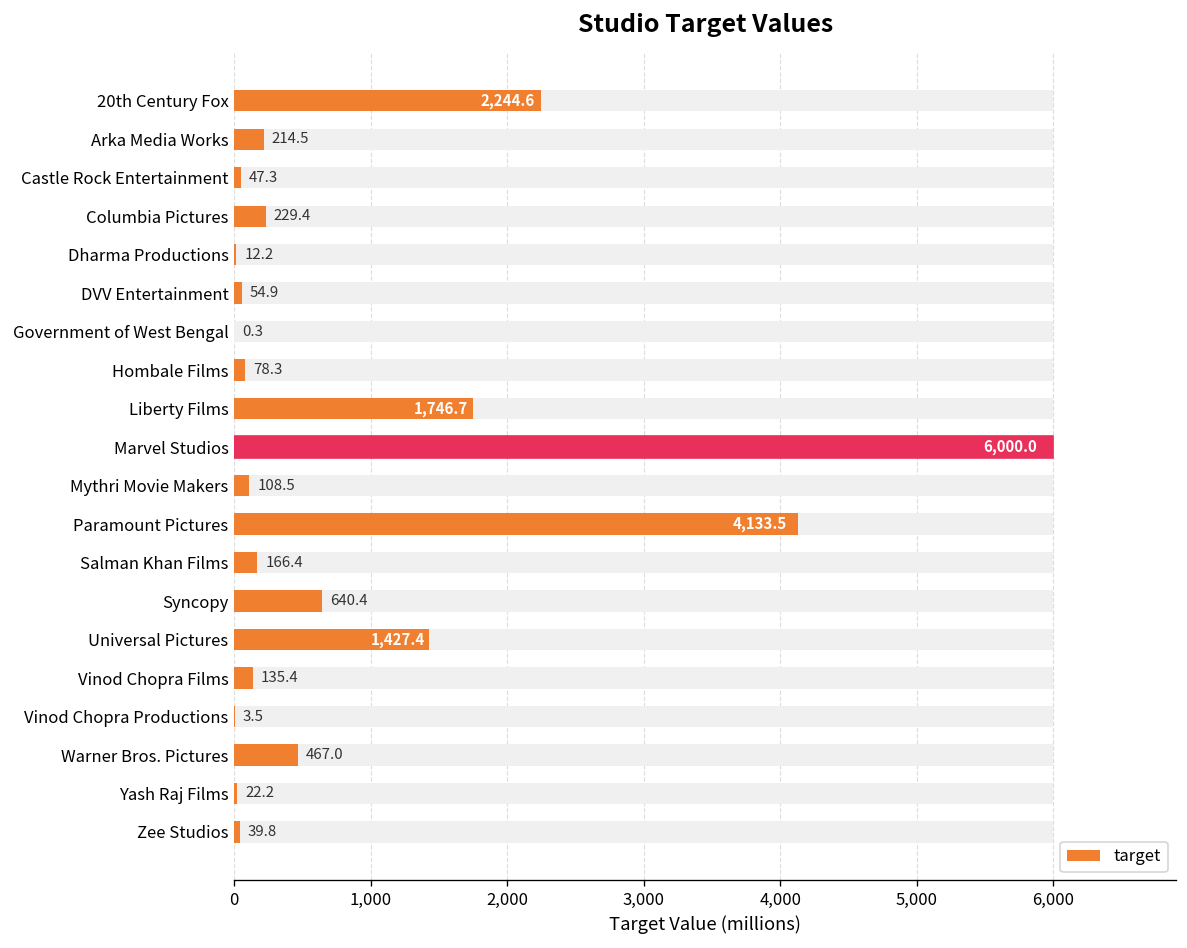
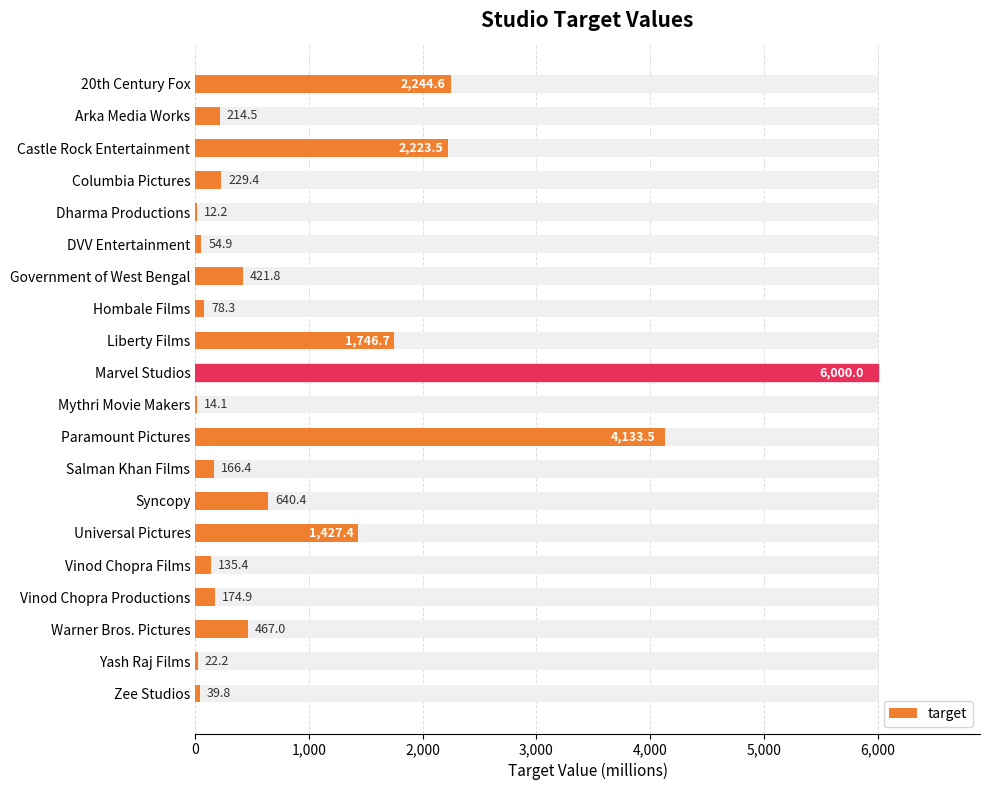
target, Castle Rock Entertainment: 47.3 -> 2,223.5
target, Government of West Bengal: 0.3 -> 421.8
target, Mythri Movie Makers: 108.5 -> 14.1
target, Vinod Chopra Productions: 3.5 -> 174.9
